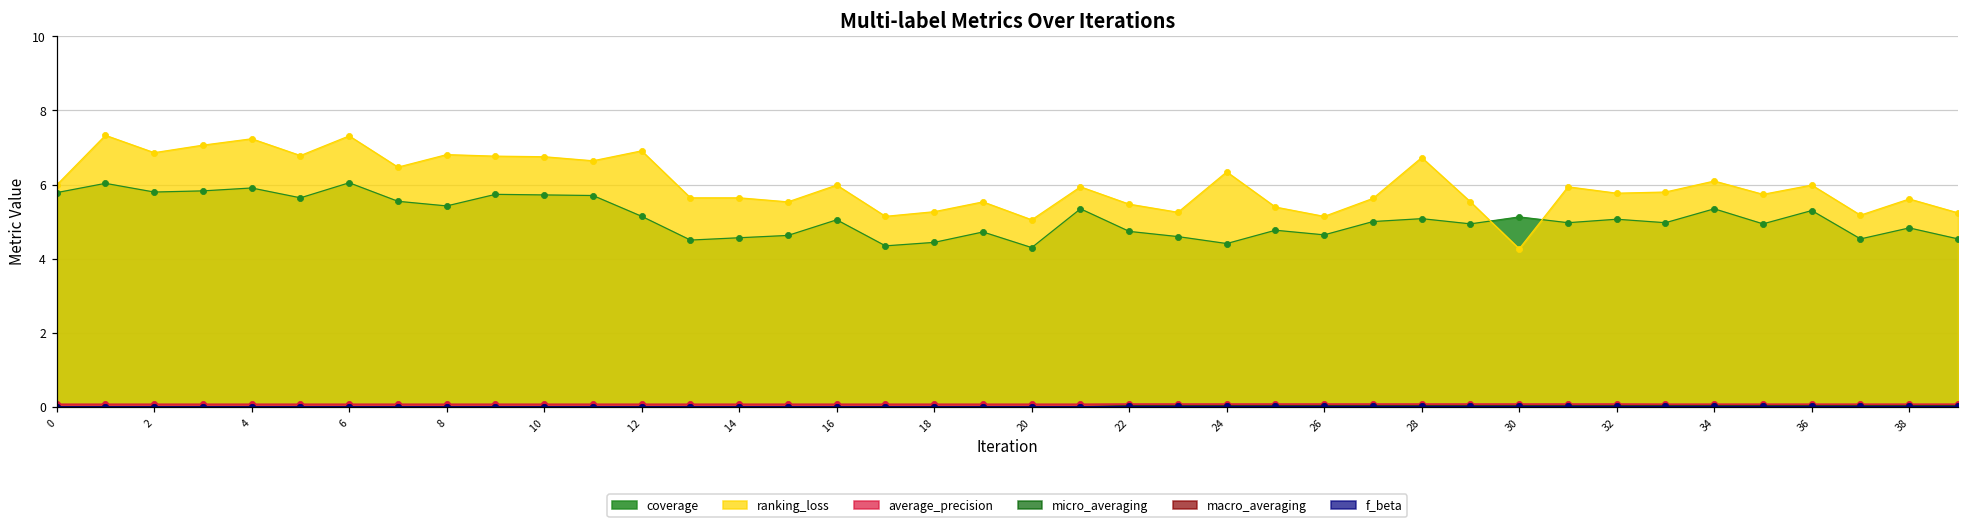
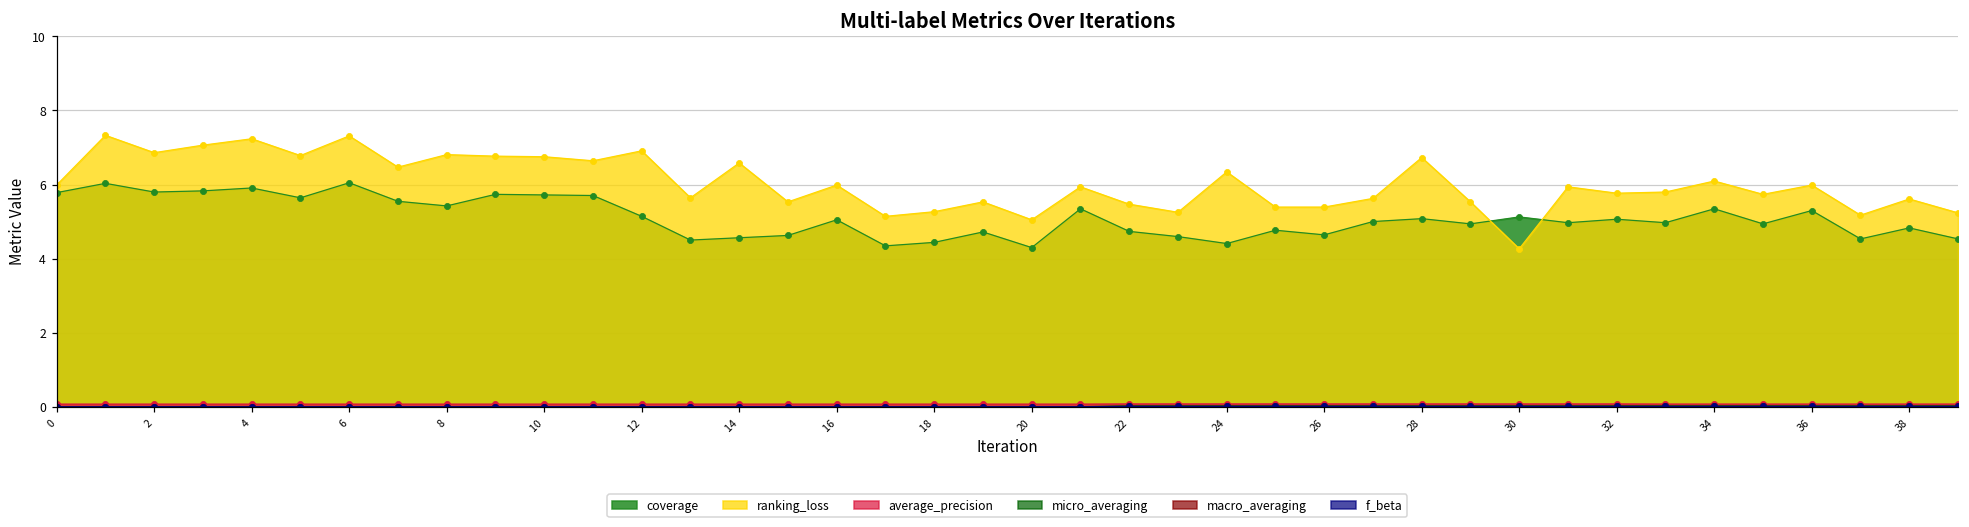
ranking_loss, 14: 5.6 -> 6.6
ranking_loss, 26: 5.1 -> 5.4
